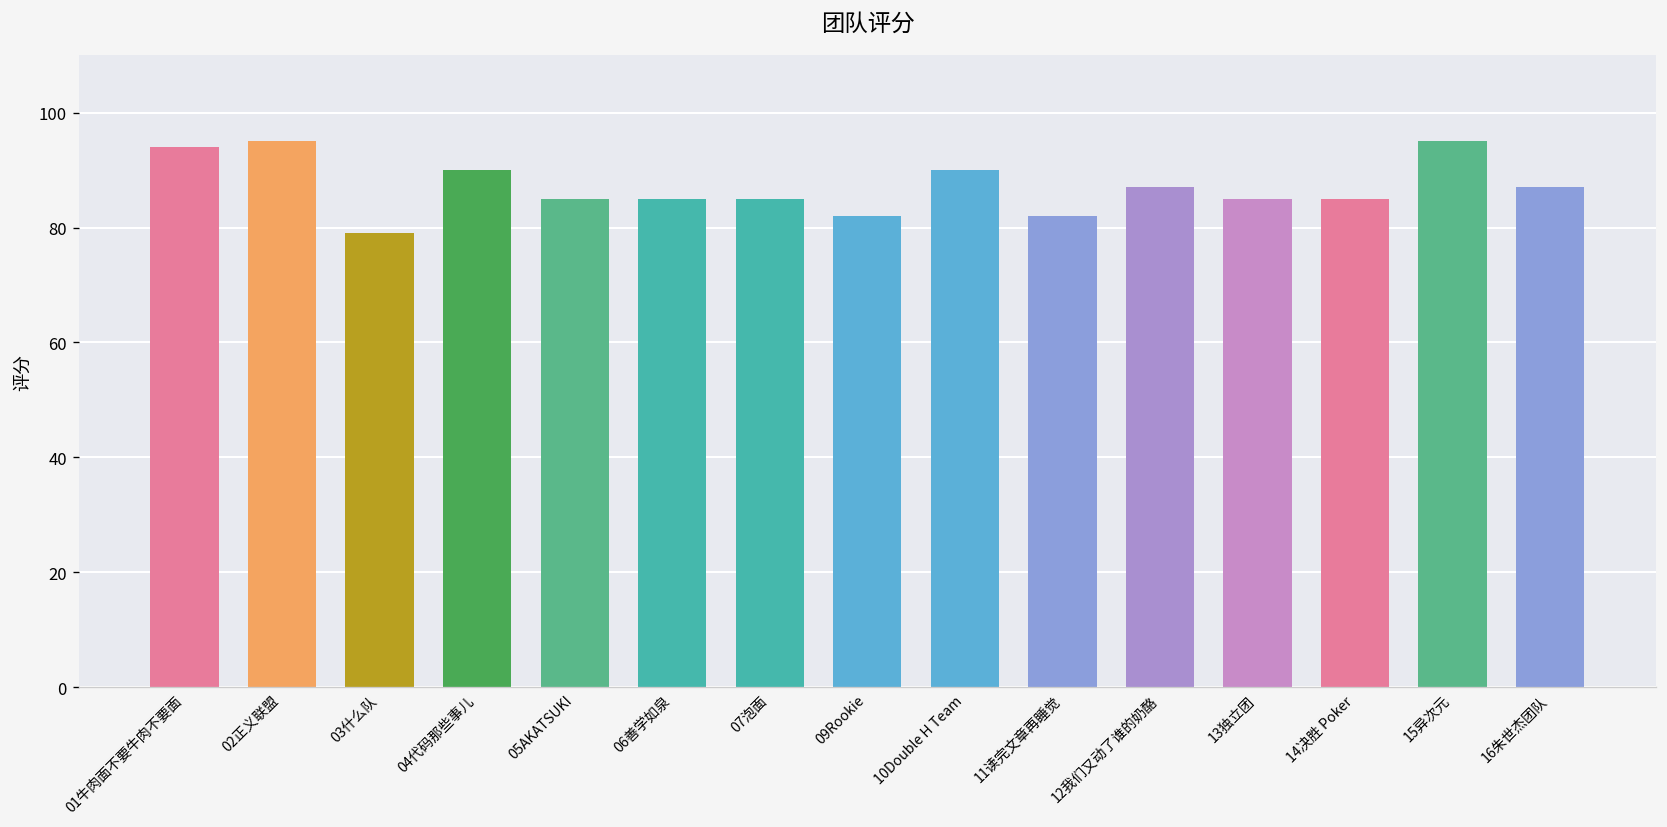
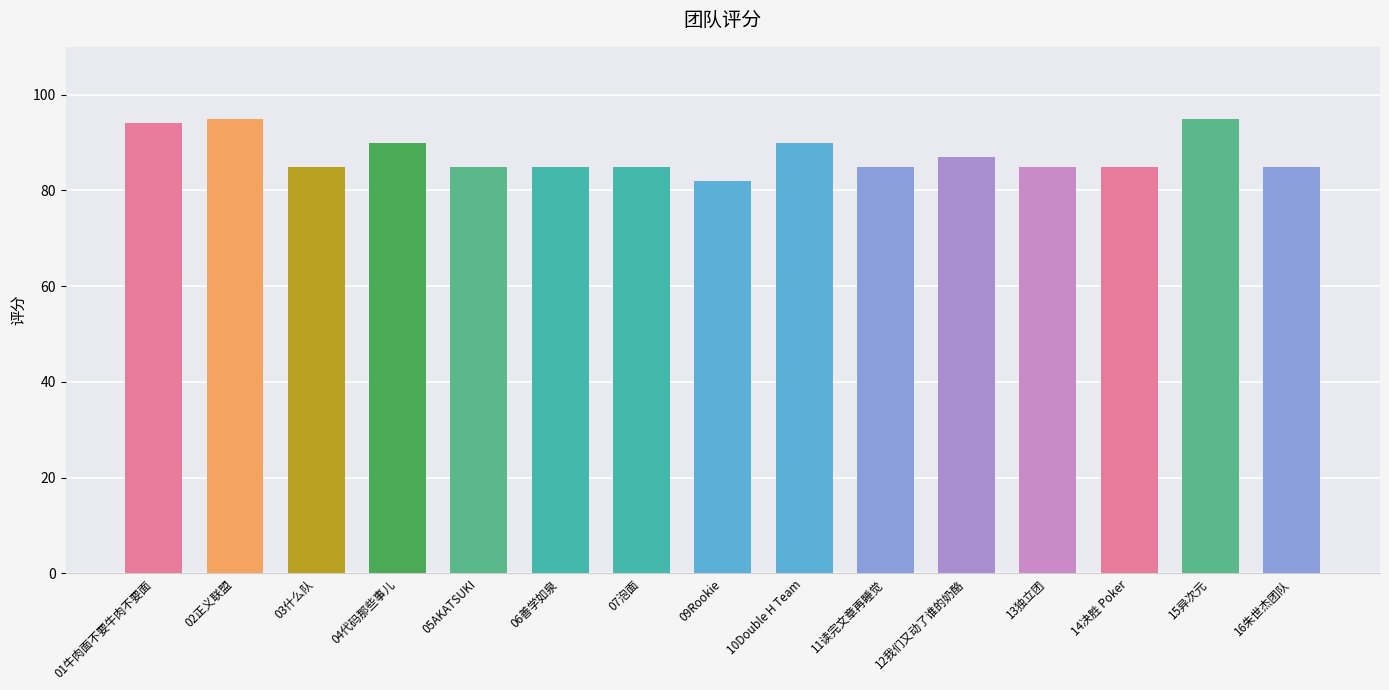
03什么队: 79 -> 85
11读完文章再睡觉: 82 -> 85
16朱世杰团队: 87 -> 85
